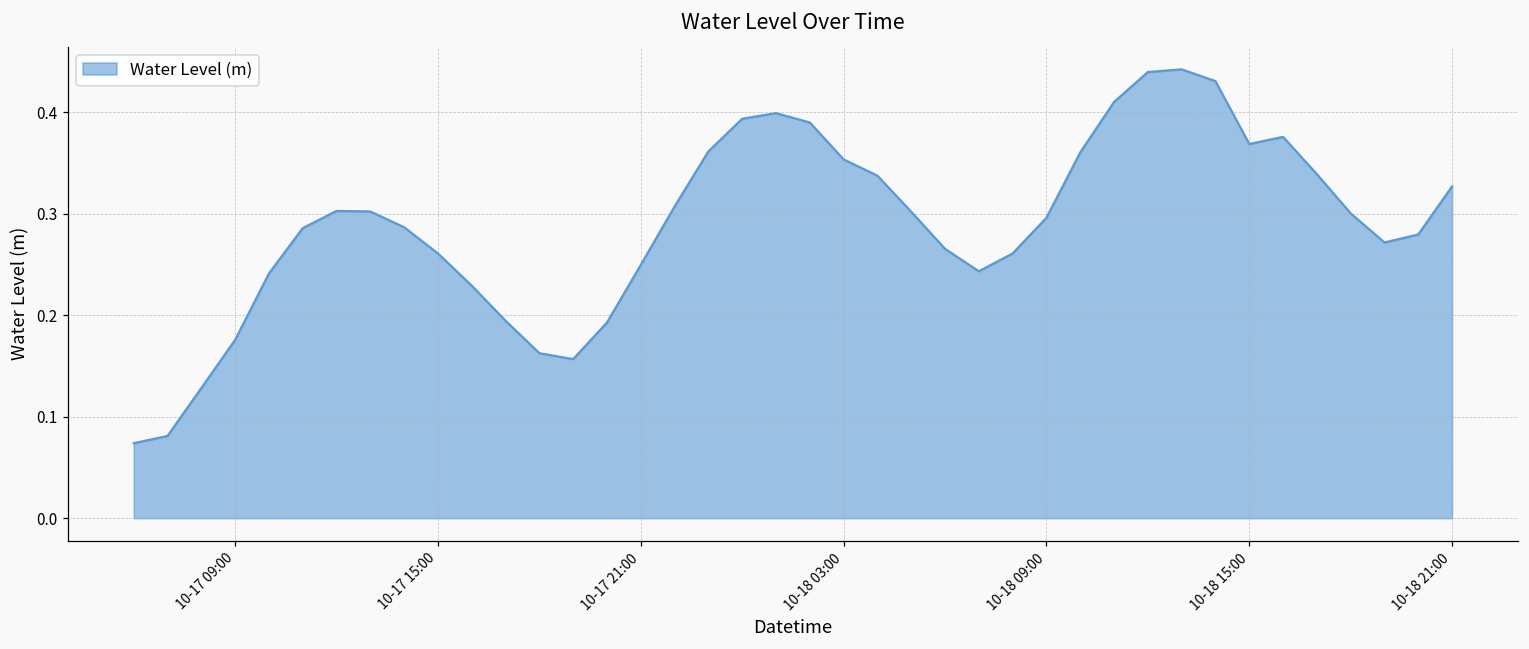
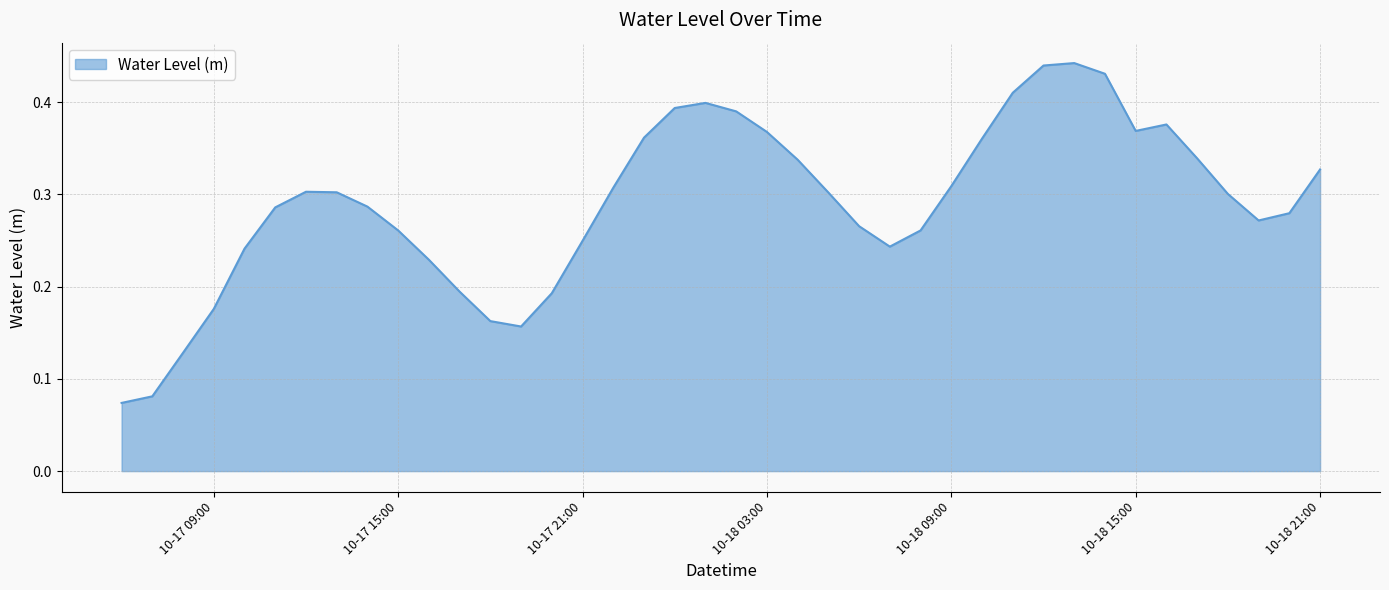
10-18 03:00: 0.35 -> 0.37
10-18 09:00: 0.30 -> 0.31
